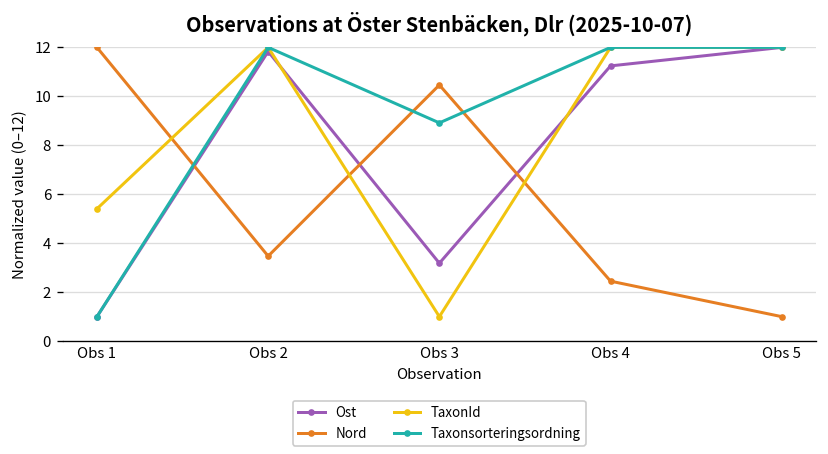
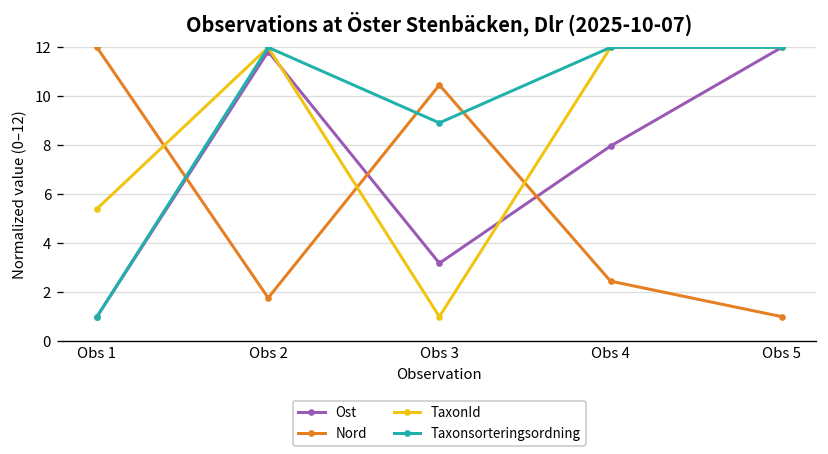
Nord, Obs 2: 3.5 -> 1.8
Ost, Obs 4: 11.2 -> 8.0
